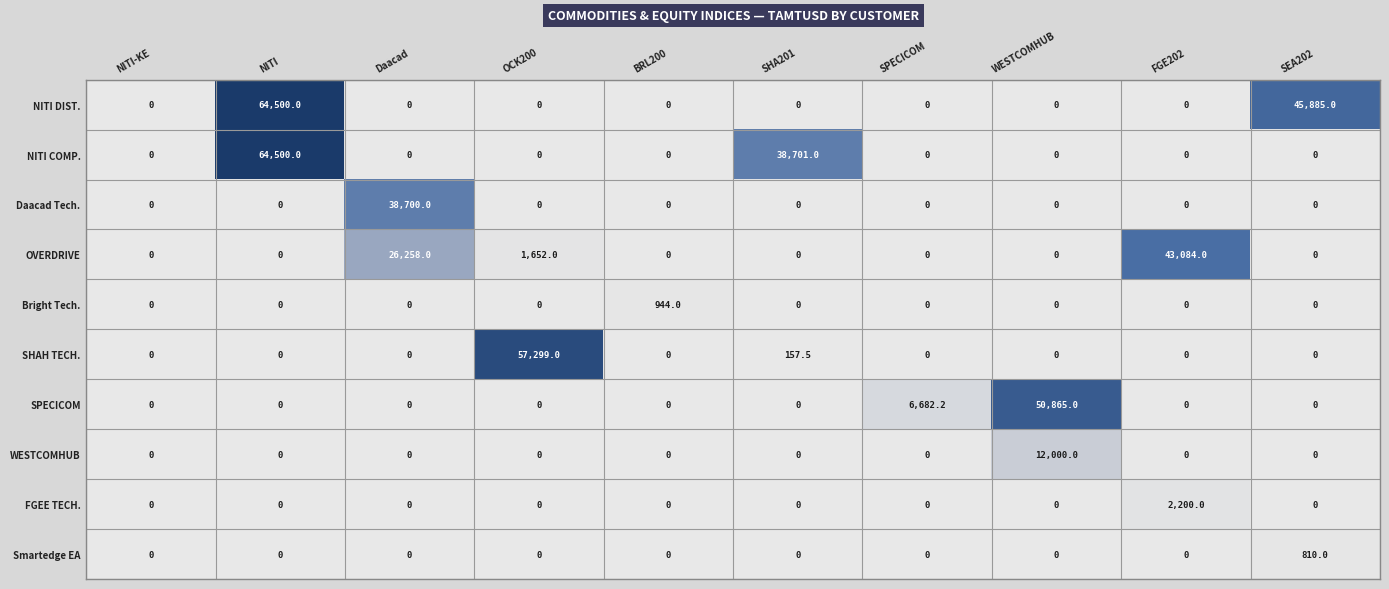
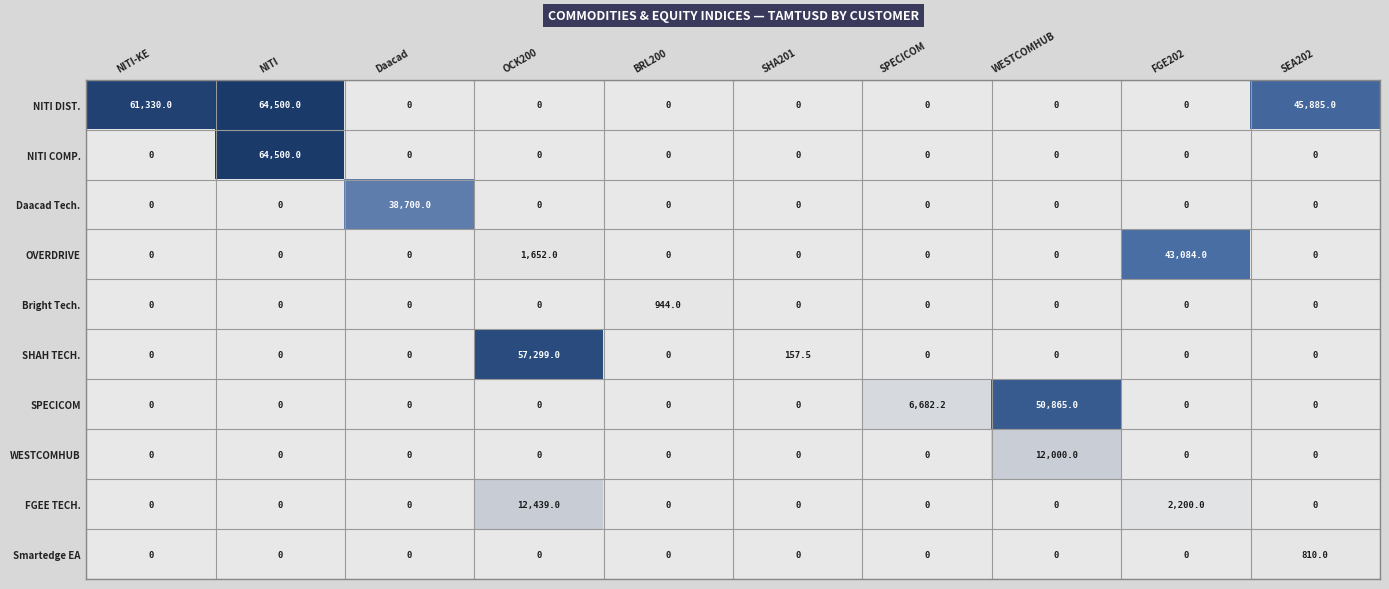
NITI DIST., NITI-KE: 0 -> 61,330.0
NITI COMP., SHA201: 38,701.0 -> 0
OVERDRIVE, Daacad: 26,258.0 -> 0
FGEE TECH., OCK200: 0 -> 12,439.0
